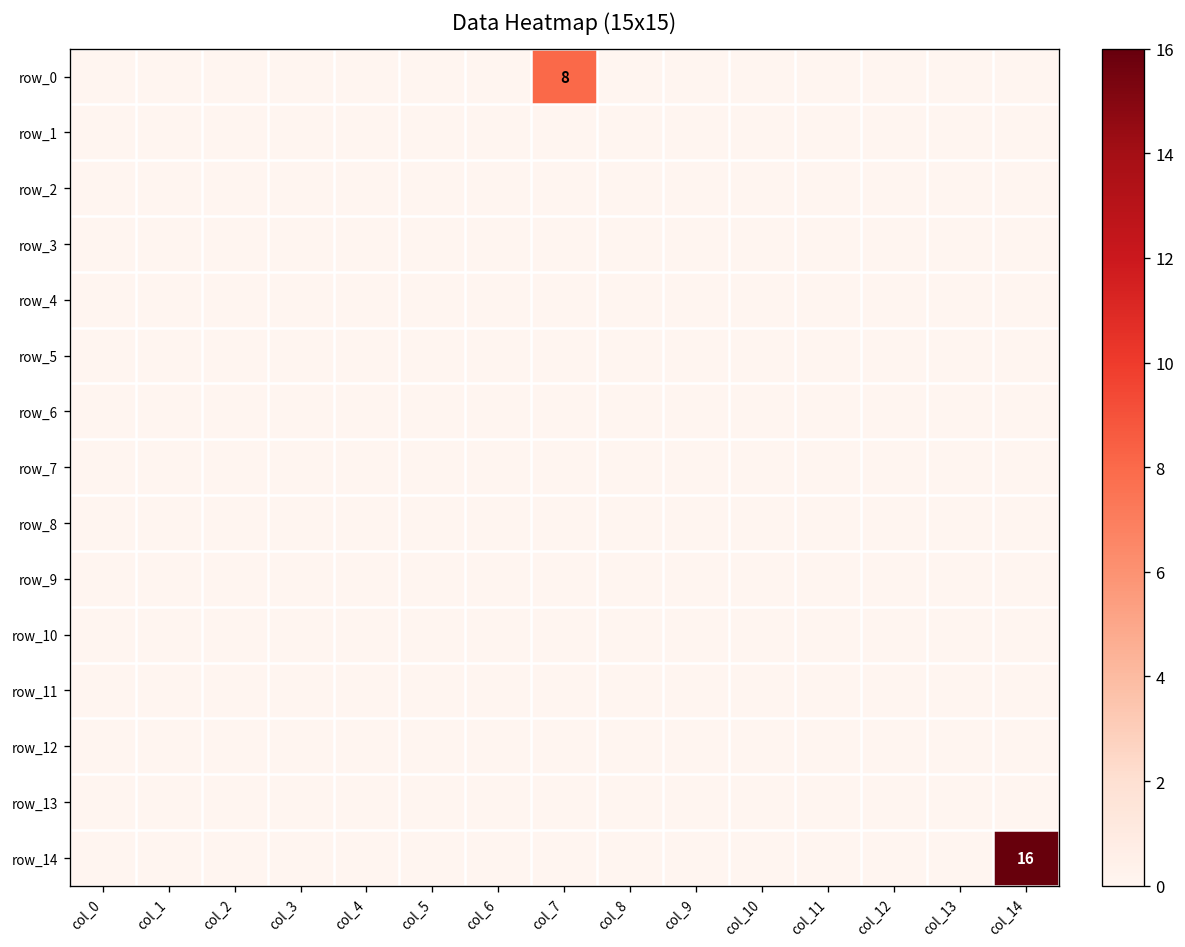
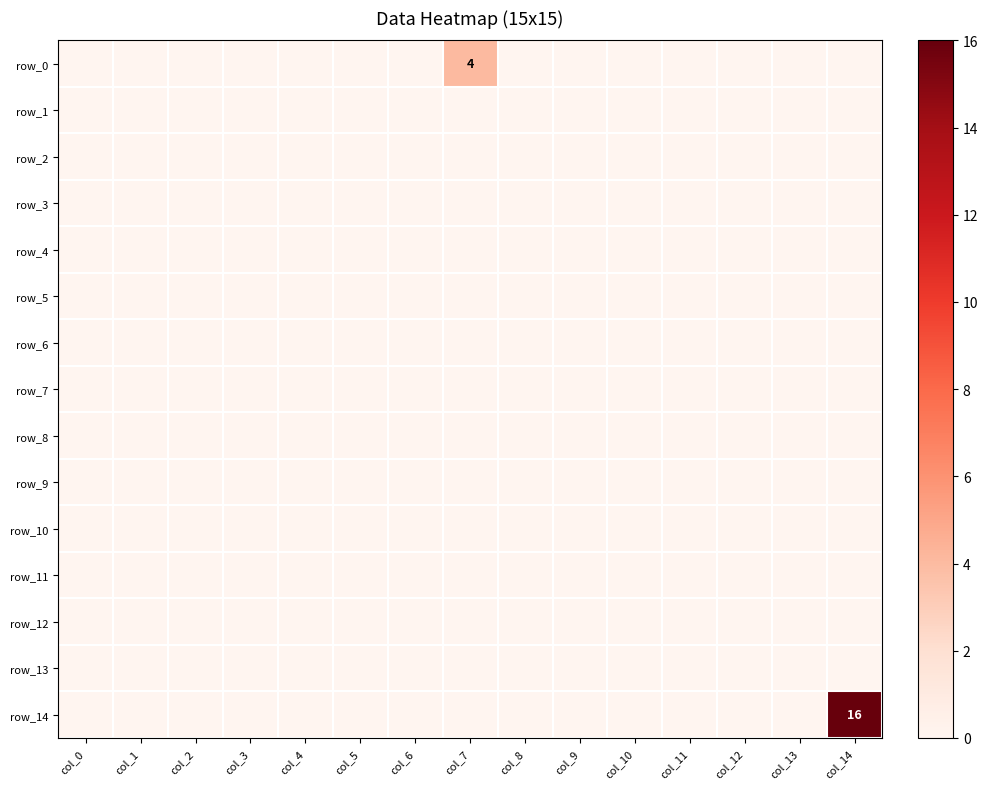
row_0, col_7: 8 -> 4
